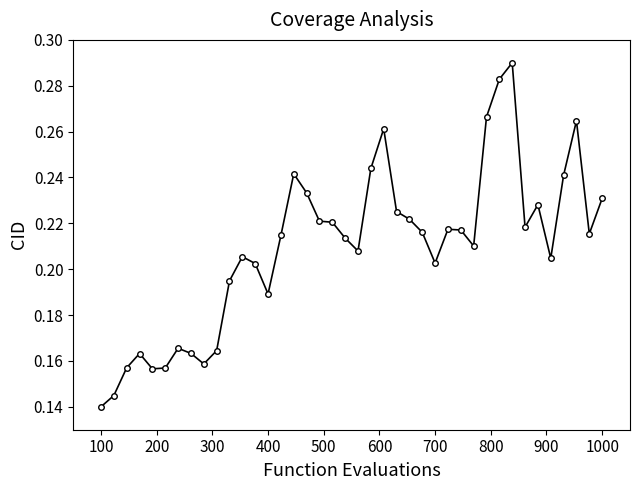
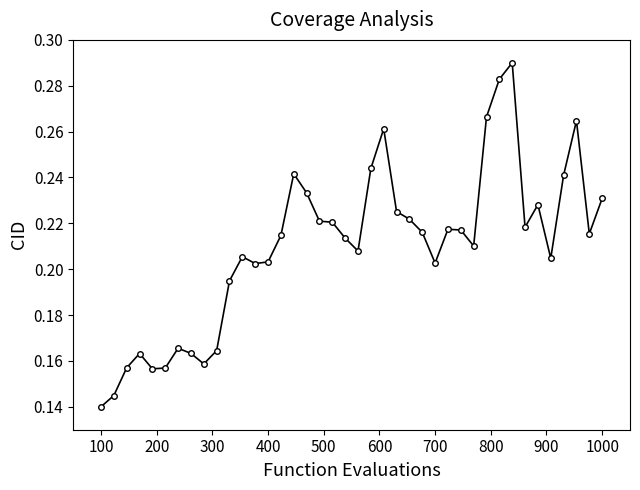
400: 0.189 -> 0.203
